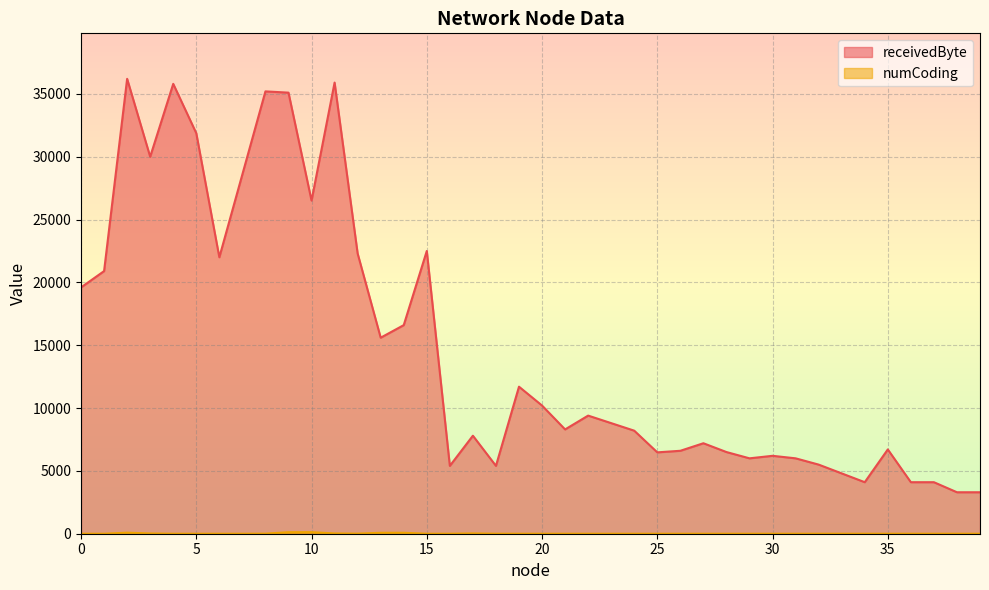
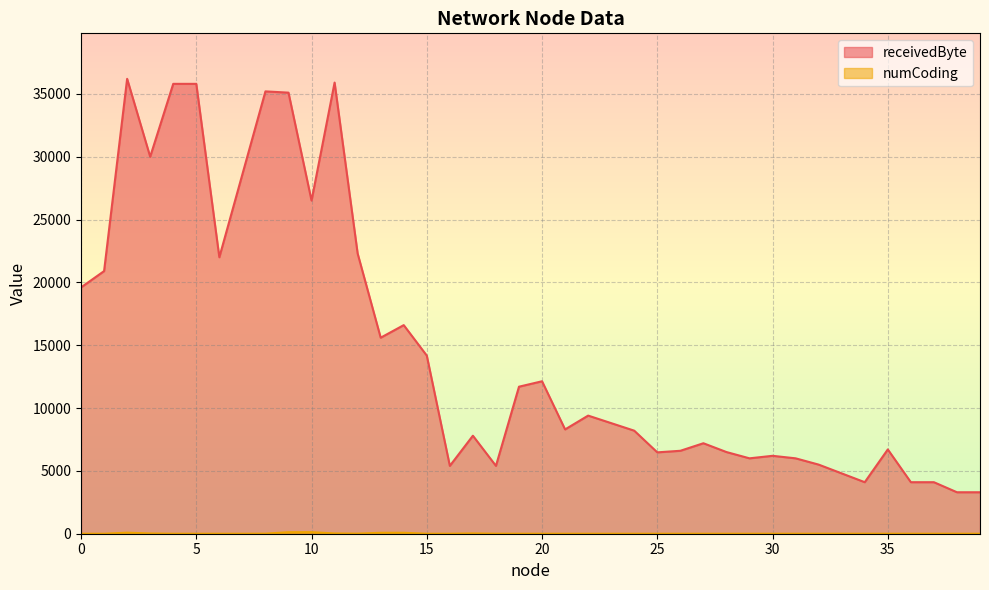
receivedByte, 5: 31900 -> 35800
receivedByte, 15: 22500 -> 14200
receivedByte, 20: 10200 -> 12100
